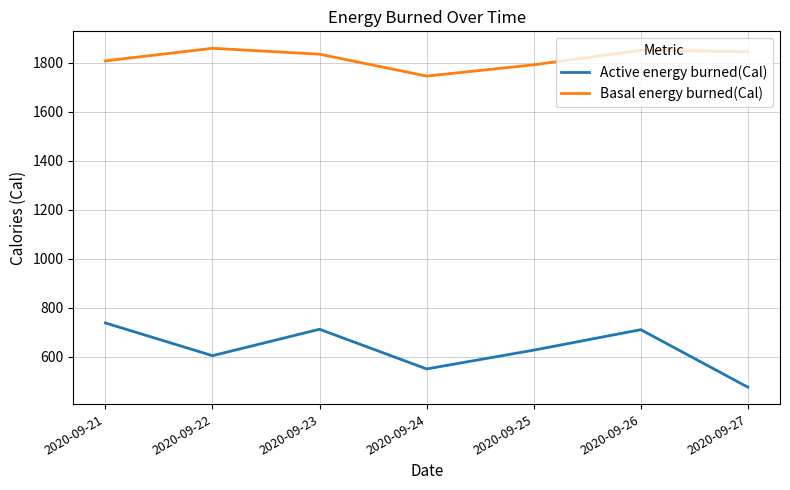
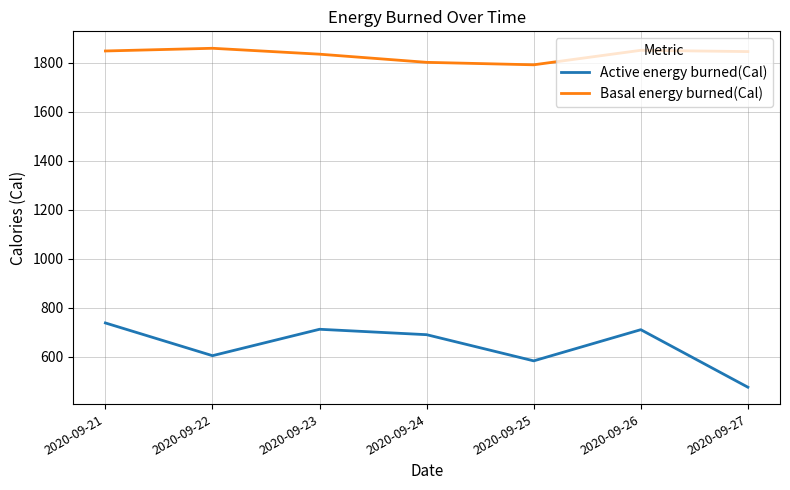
Basal energy burned(Cal), 2020-09-21: 1810 -> 1850
Active energy burned(Cal), 2020-09-24: 550 -> 690
Basal energy burned(Cal), 2020-09-24: 1750 -> 1800
Active energy burned(Cal), 2020-09-25: 630 -> 580
